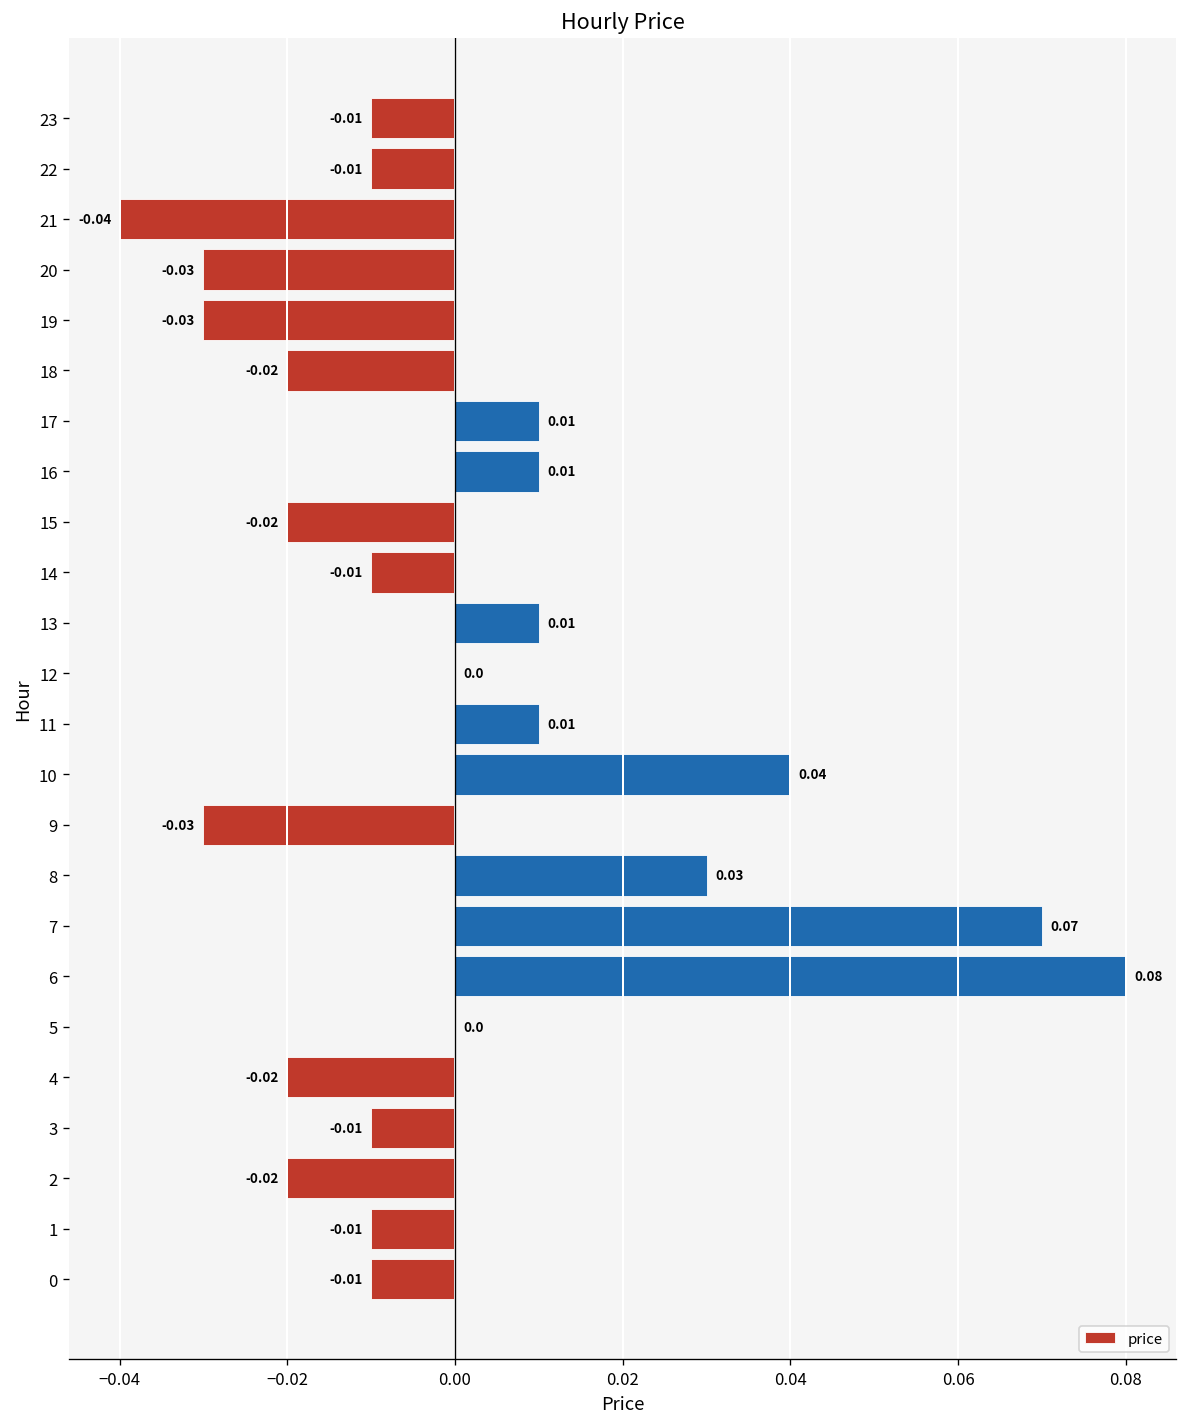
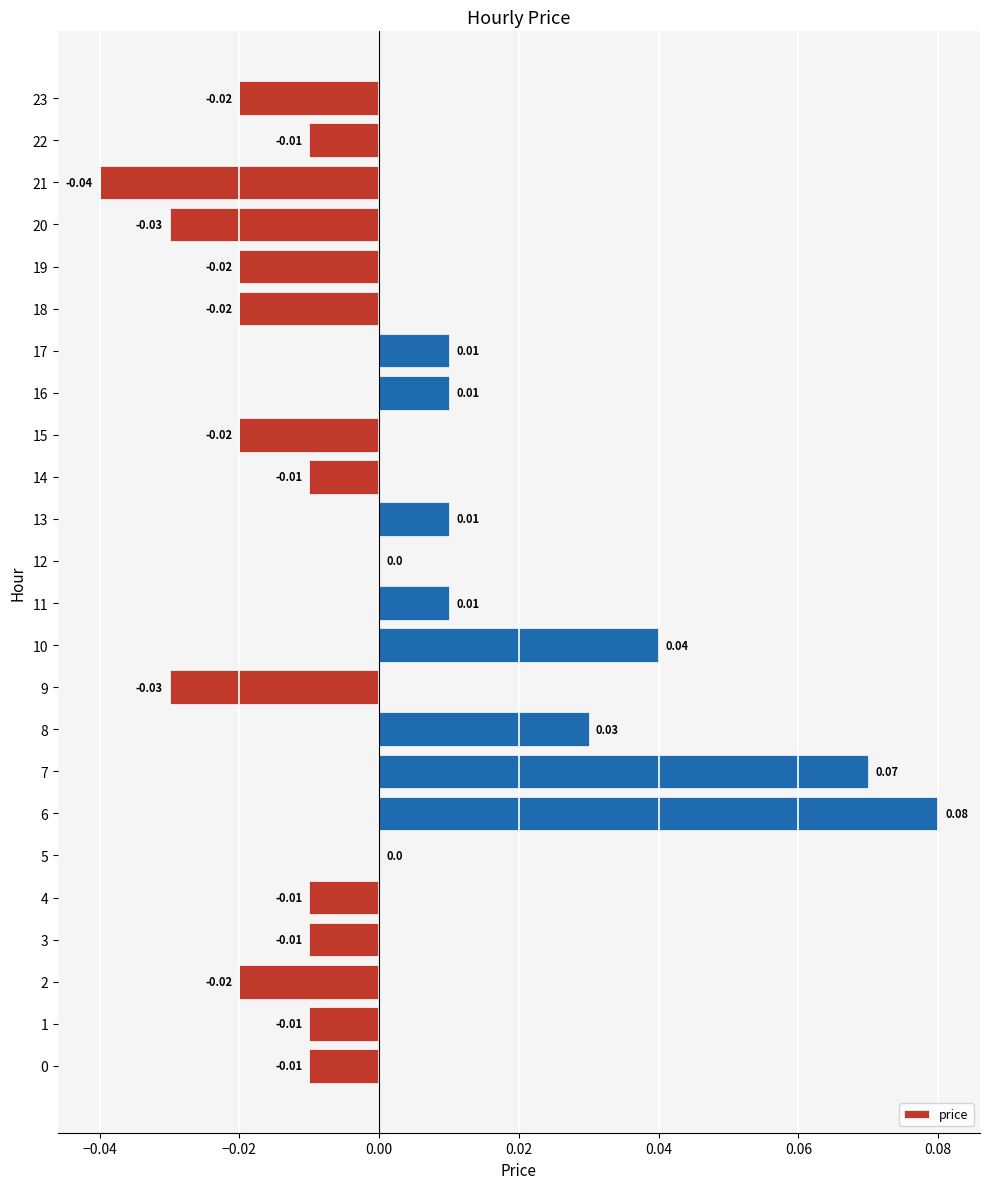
23: -0.01 -> -0.02
19: -0.03 -> -0.02
4: -0.02 -> -0.01
